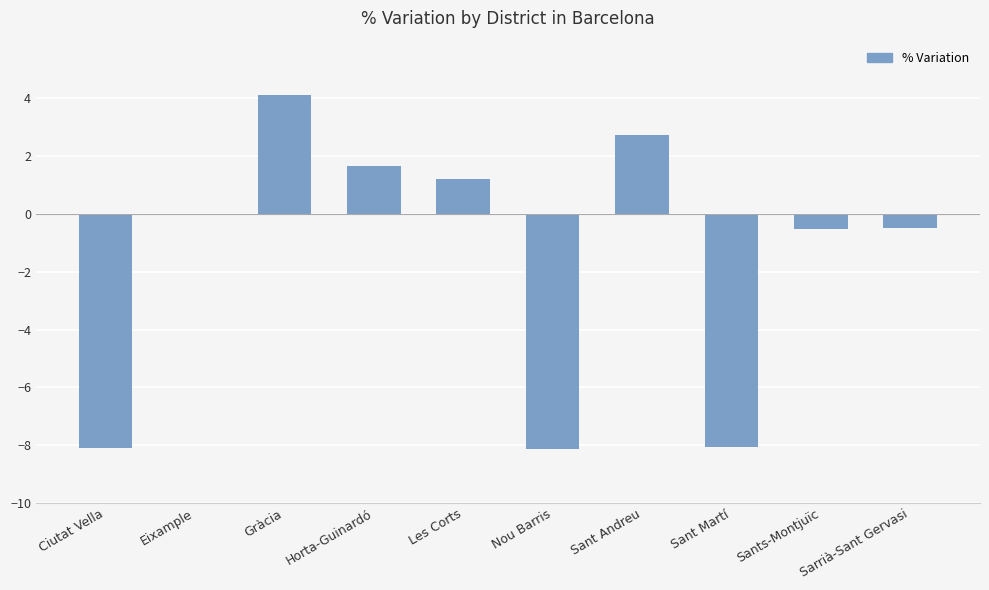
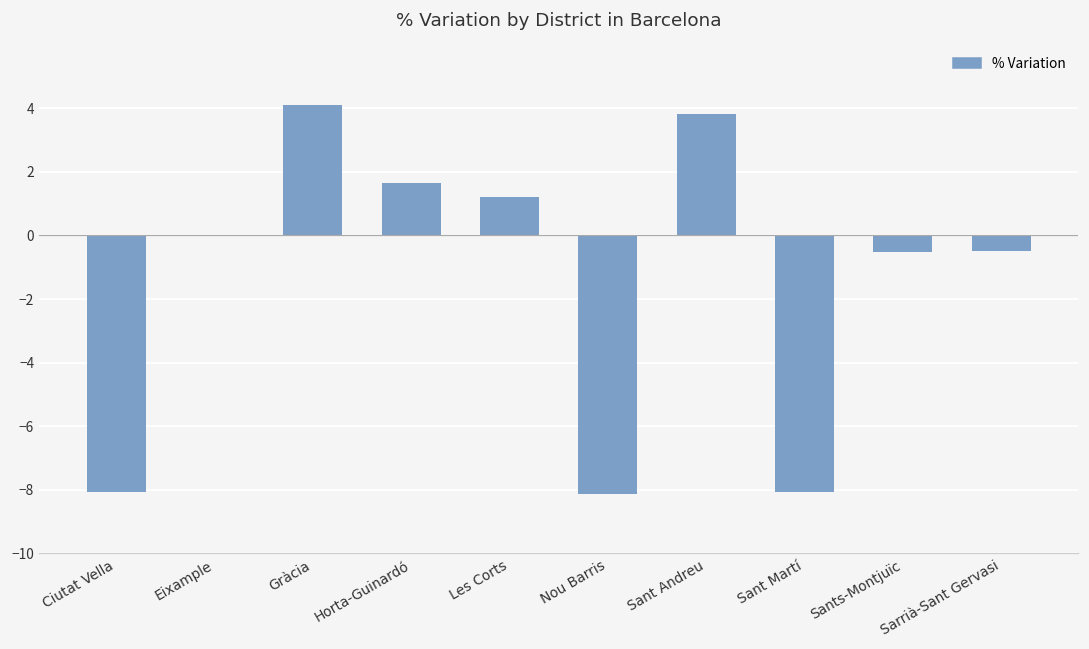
Sant Andreu: 2.7 -> 3.8
